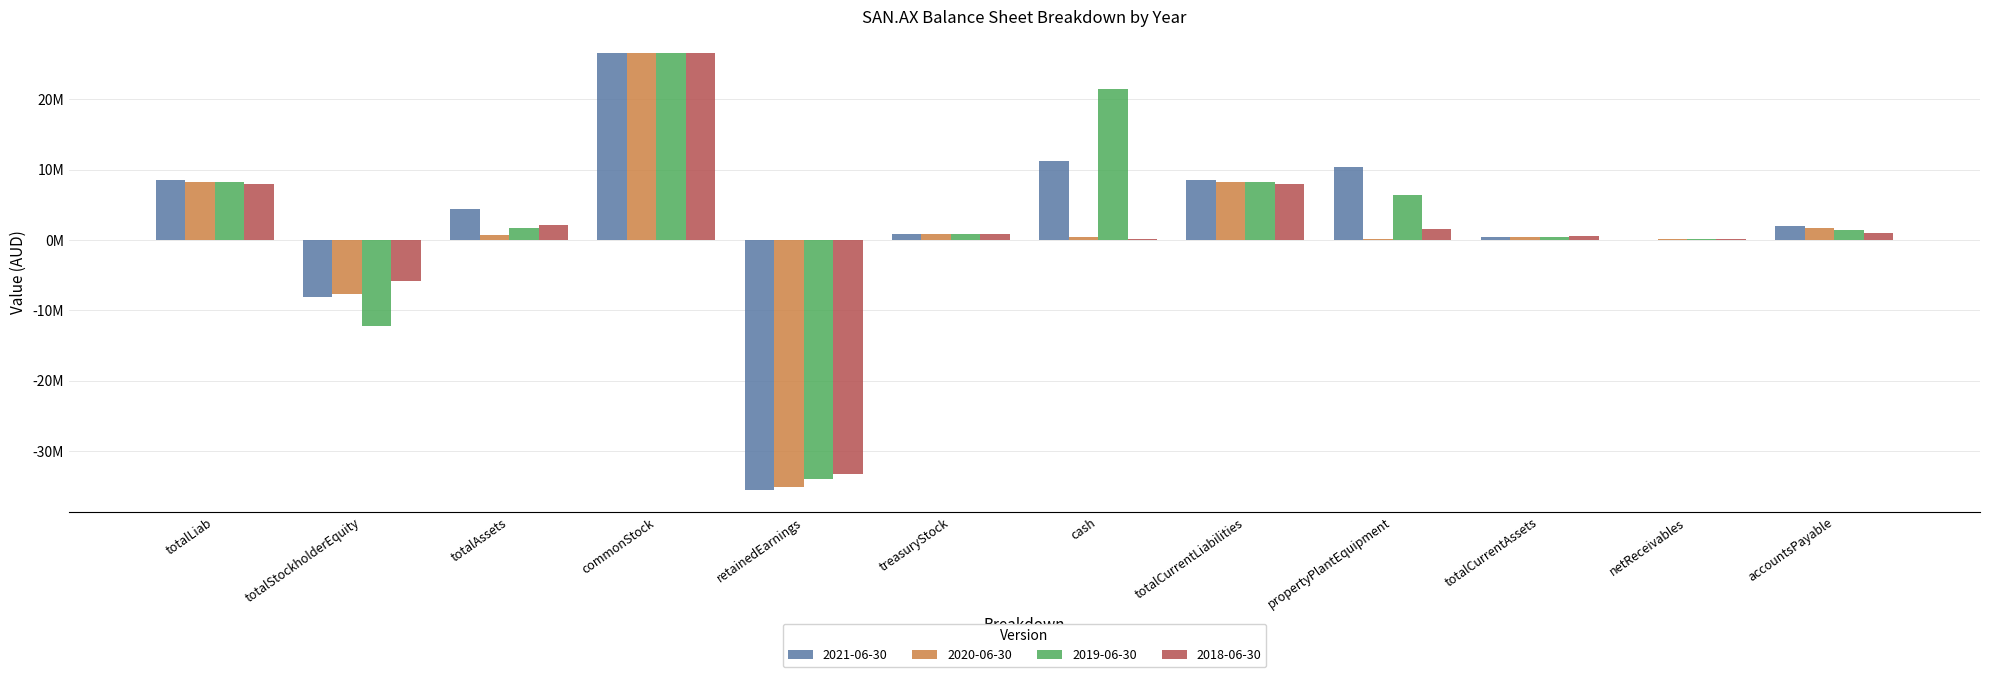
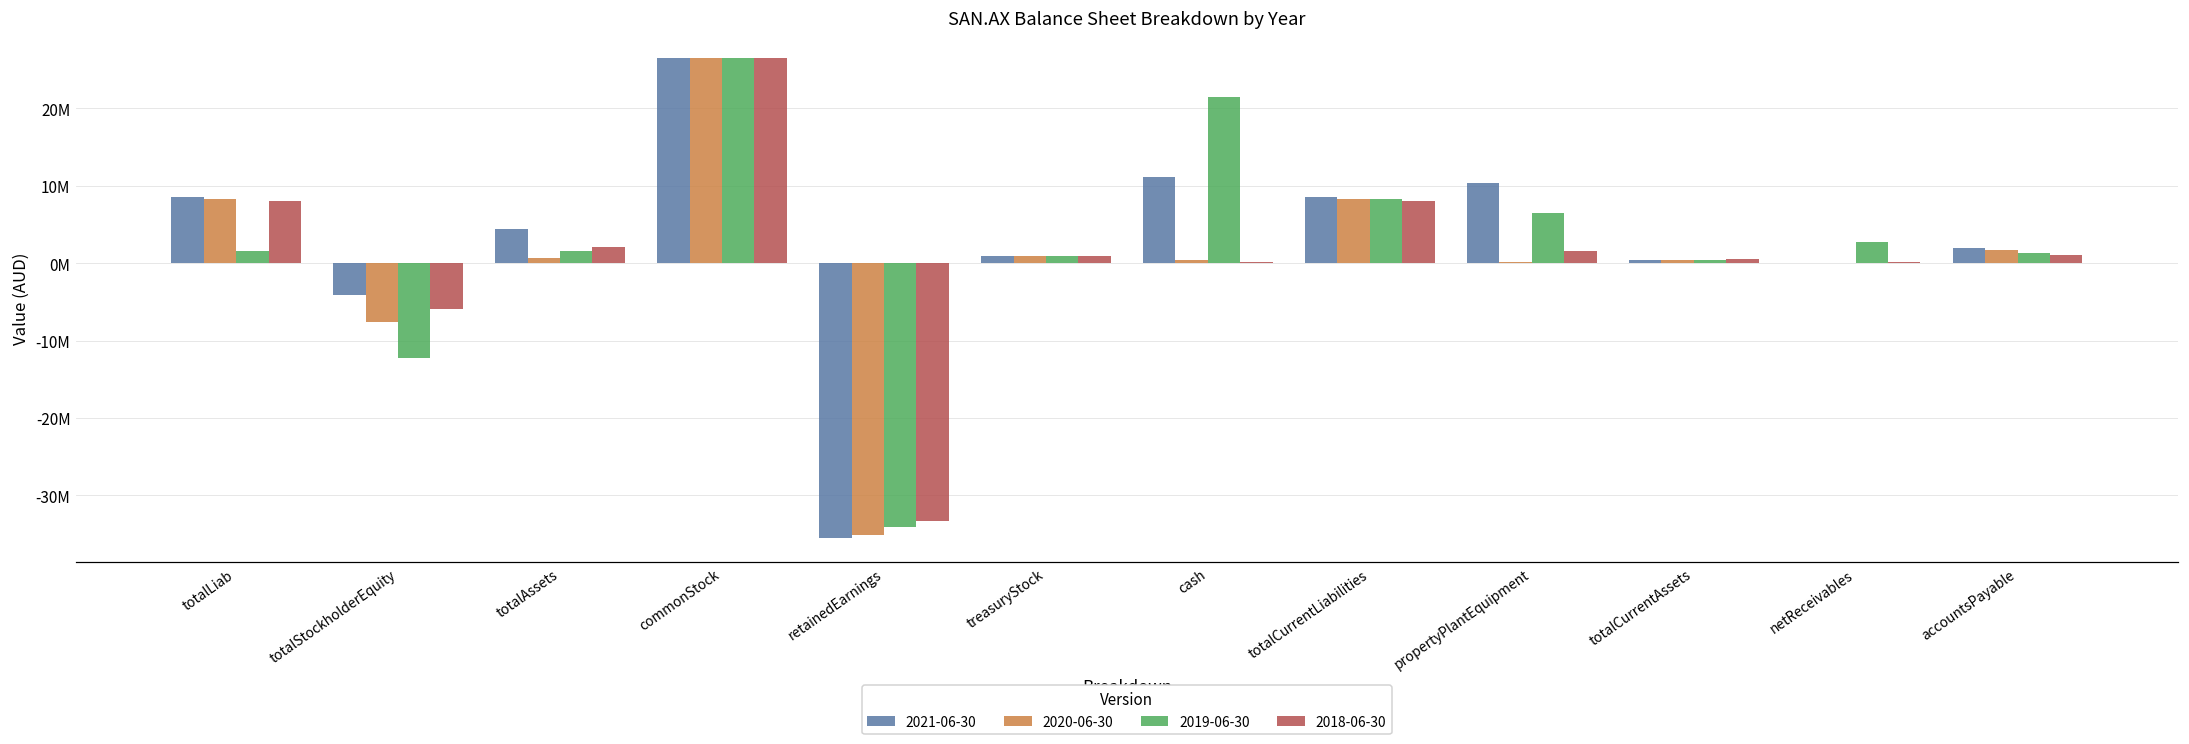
2019-06-30, totalLiab: 8000000 -> 2000000
2021-06-30, totalStockholderEquity: -8000000 -> -4000000
2019-06-30, netReceivables: 0 -> 3000000
